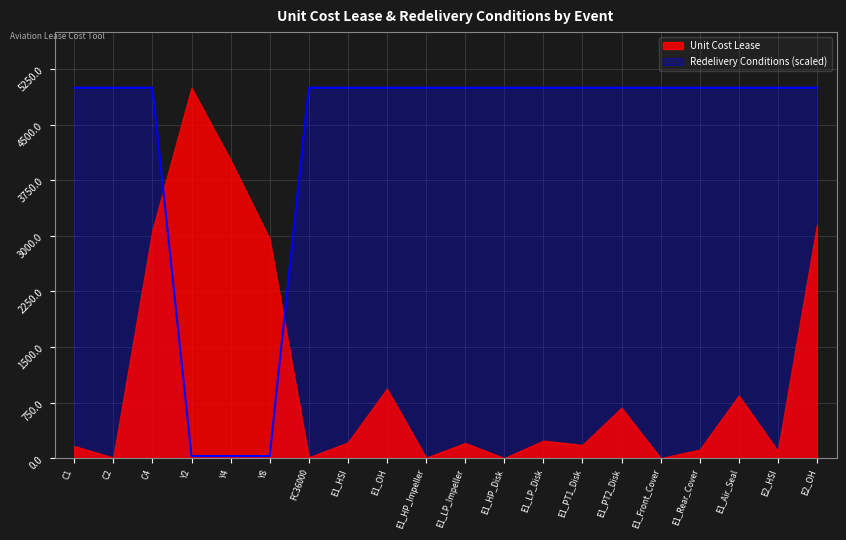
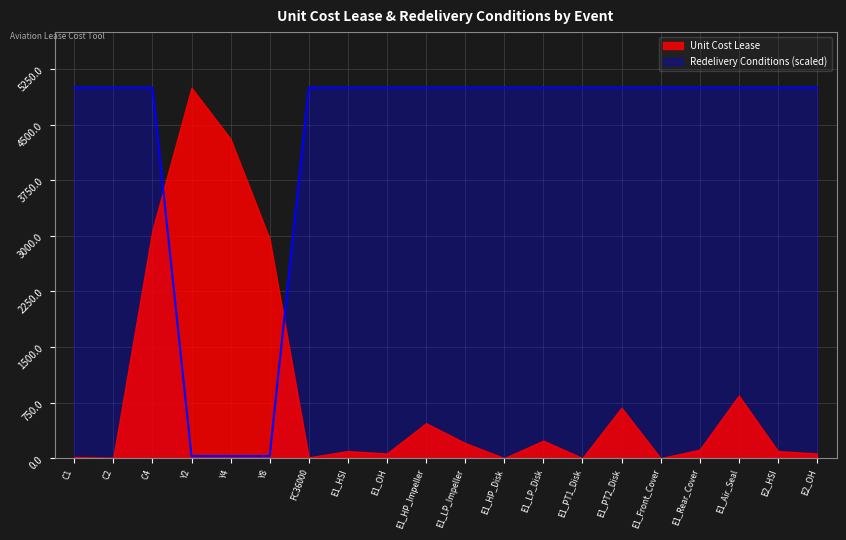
Unit Cost Lease, C1: 200 -> 0
Unit Cost Lease, Y4: 4000 -> 4300
Unit Cost Lease, E1_HSI: 200 -> 100
Unit Cost Lease, E1_OH: 900 -> 100
Unit Cost Lease, E1_HP_Impeller: 0 -> 500
Unit Cost Lease, E1_PT1_Disk: 200 -> 0
Unit Cost Lease, E2_OH: 3200 -> 100
